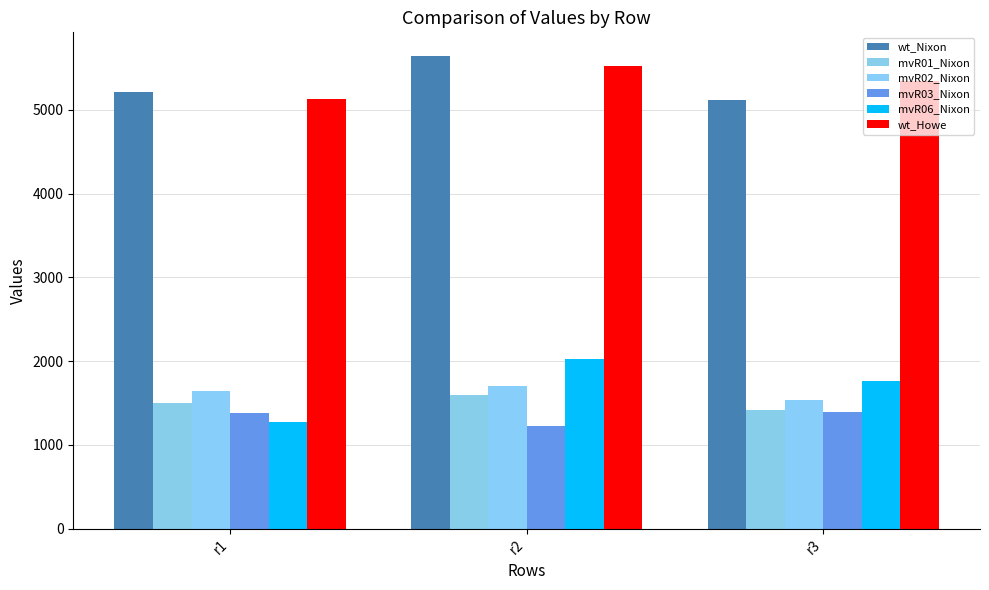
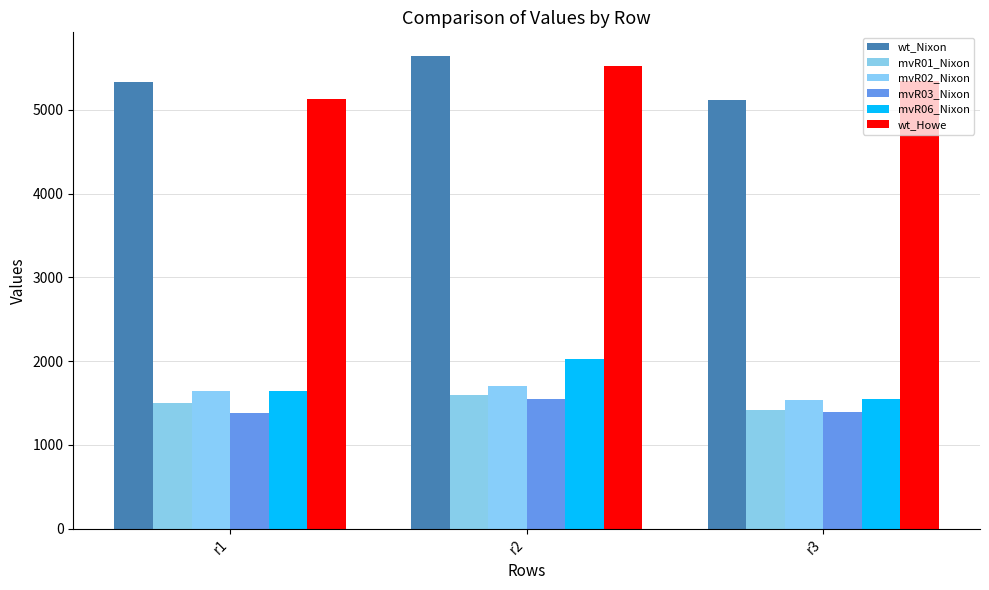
wt_Nixon, r1: 5200 -> 5300
mvR06_Nixon, r1: 1300 -> 1600
mvR03_Nixon, r2: 1200 -> 1600
mvR06_Nixon, r3: 1800 -> 1500
